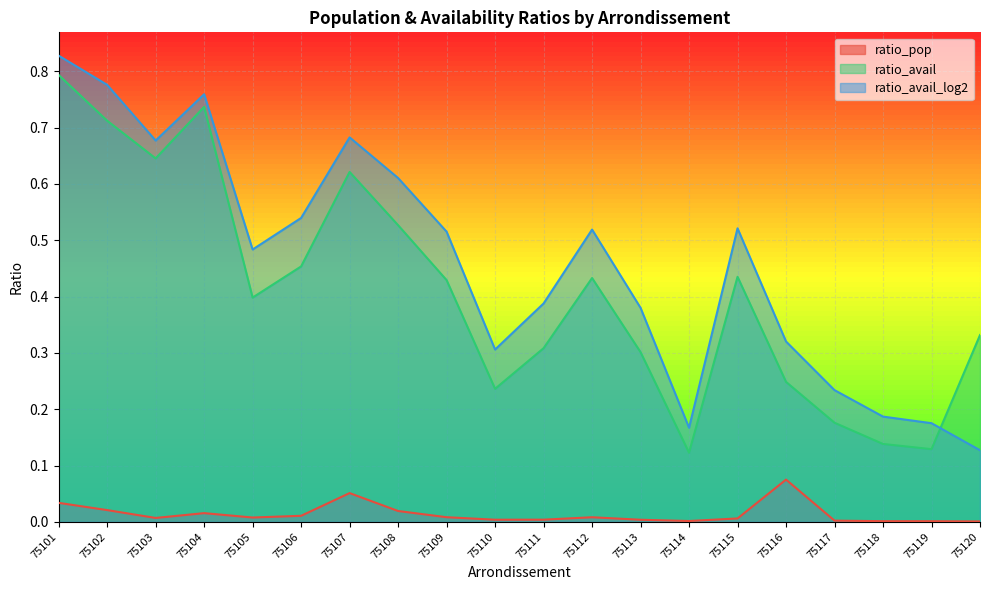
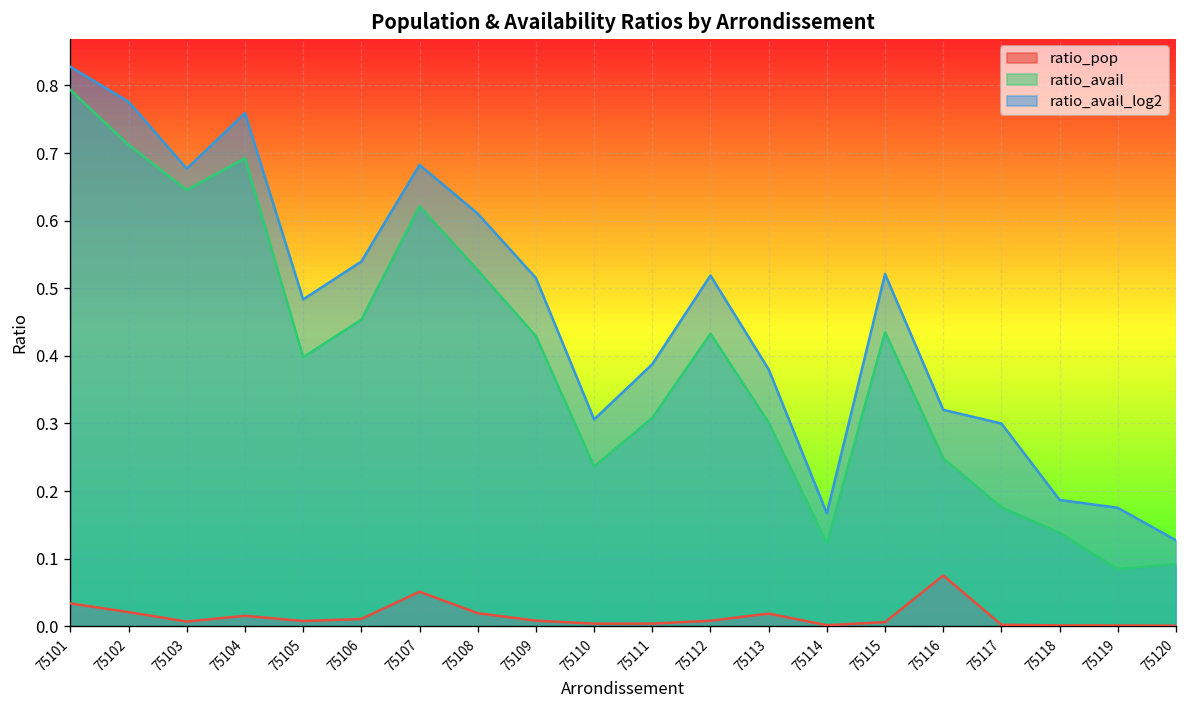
ratio_avail, 75104: 0.74 -> 0.69
ratio_pop, 75113: 0.00 -> 0.02
ratio_avail_log2, 75117: 0.23 -> 0.30
ratio_avail, 75119: 0.13 -> 0.08
ratio_avail, 75120: 0.33 -> 0.09
